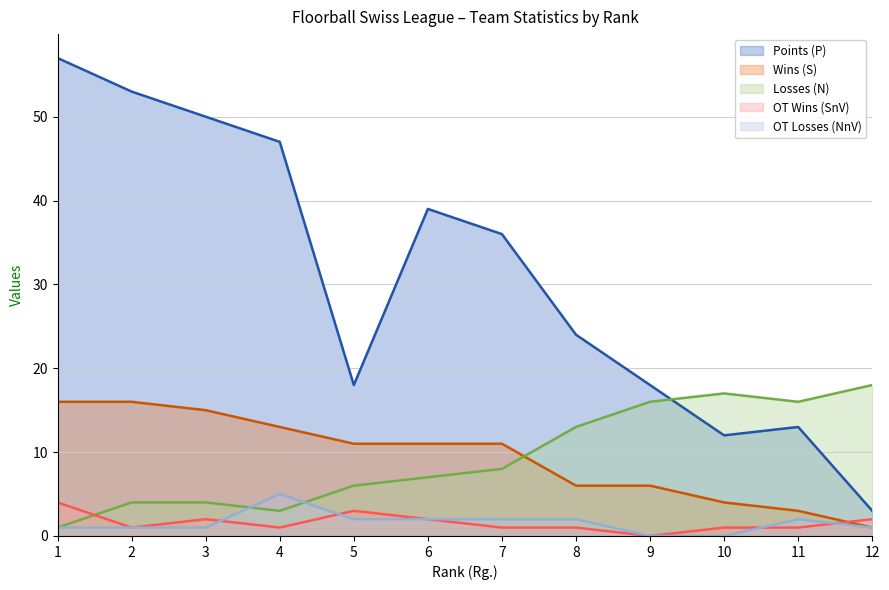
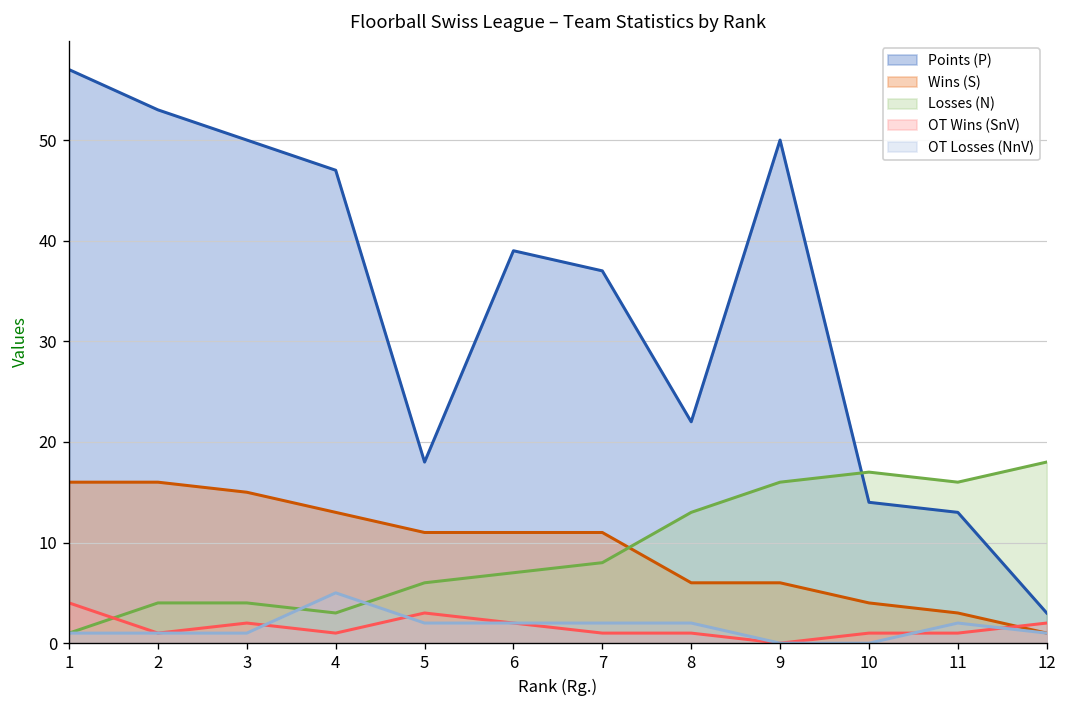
Points (P), 7: 36 -> 37
Points (P), 8: 24 -> 22
Points (P), 9: 18 -> 50
Points (P), 10: 12 -> 14
